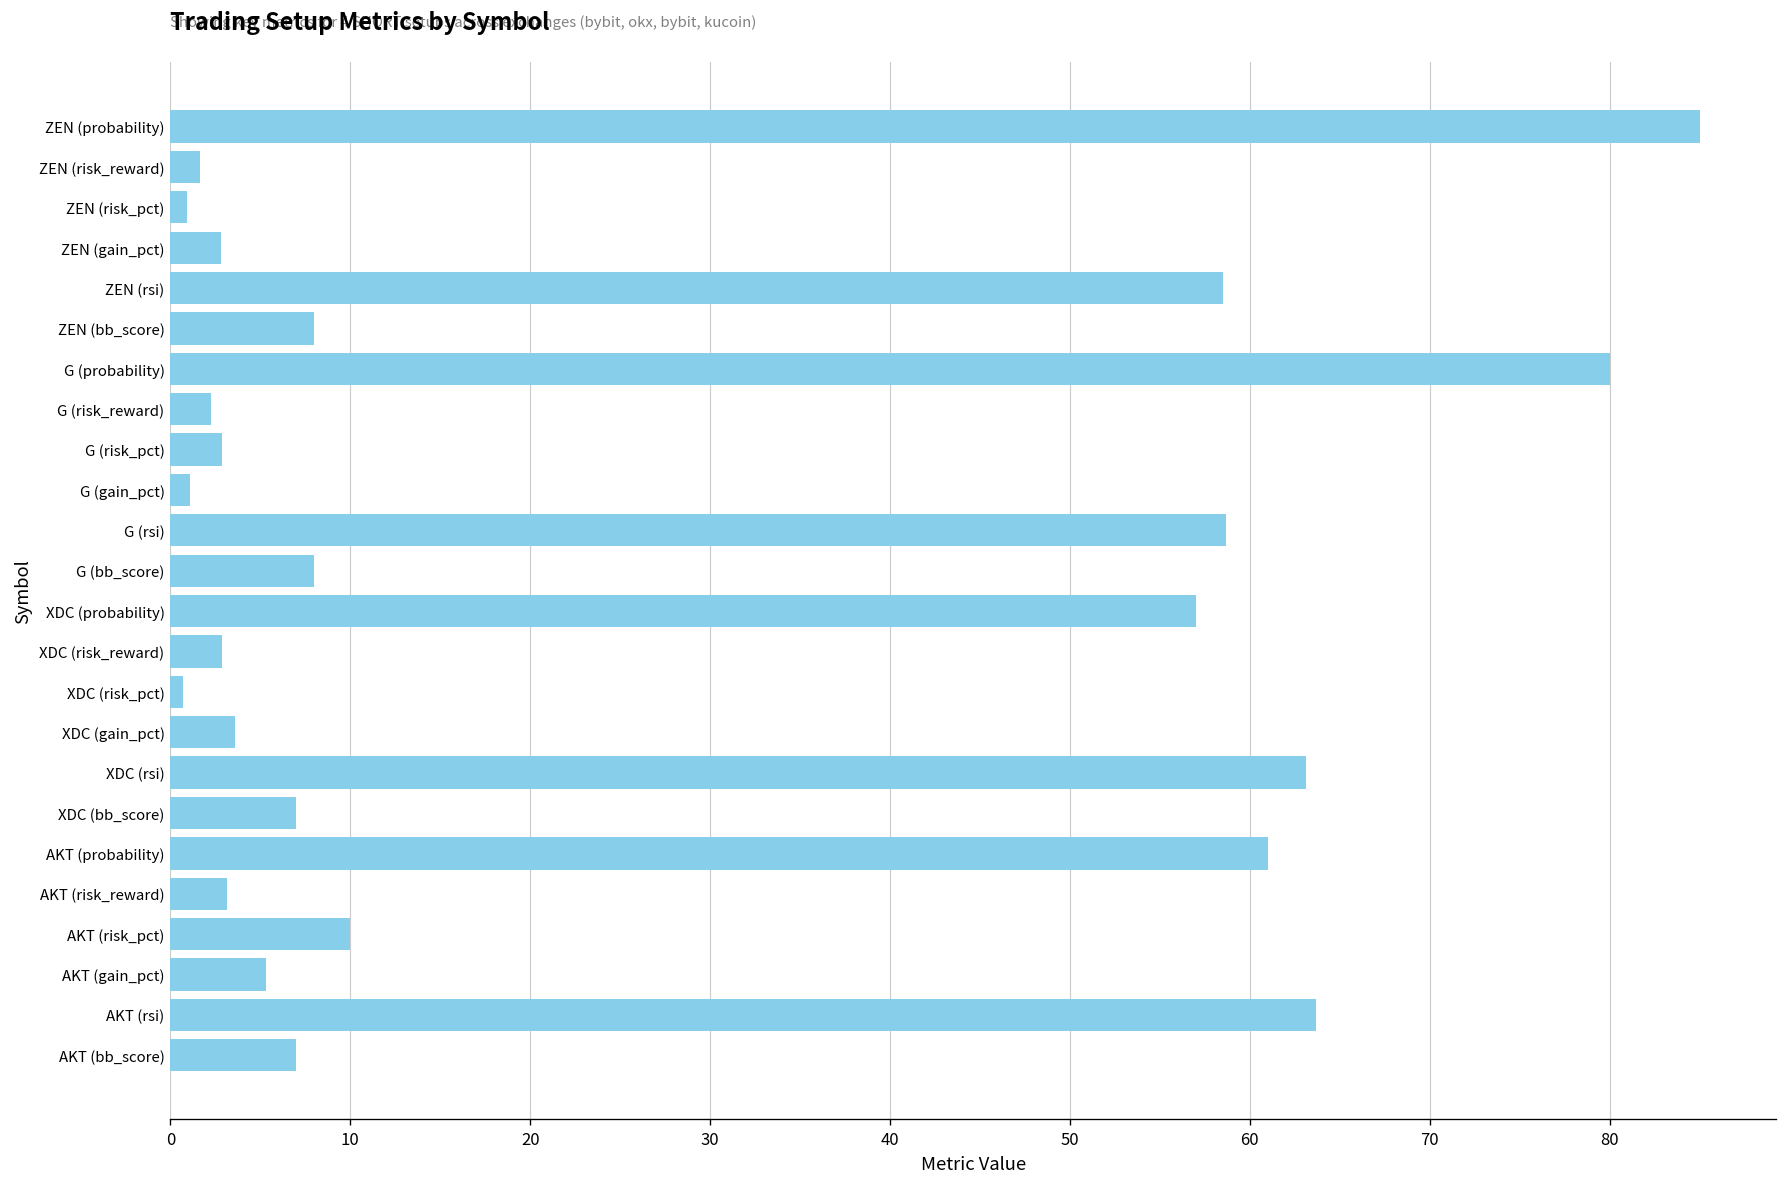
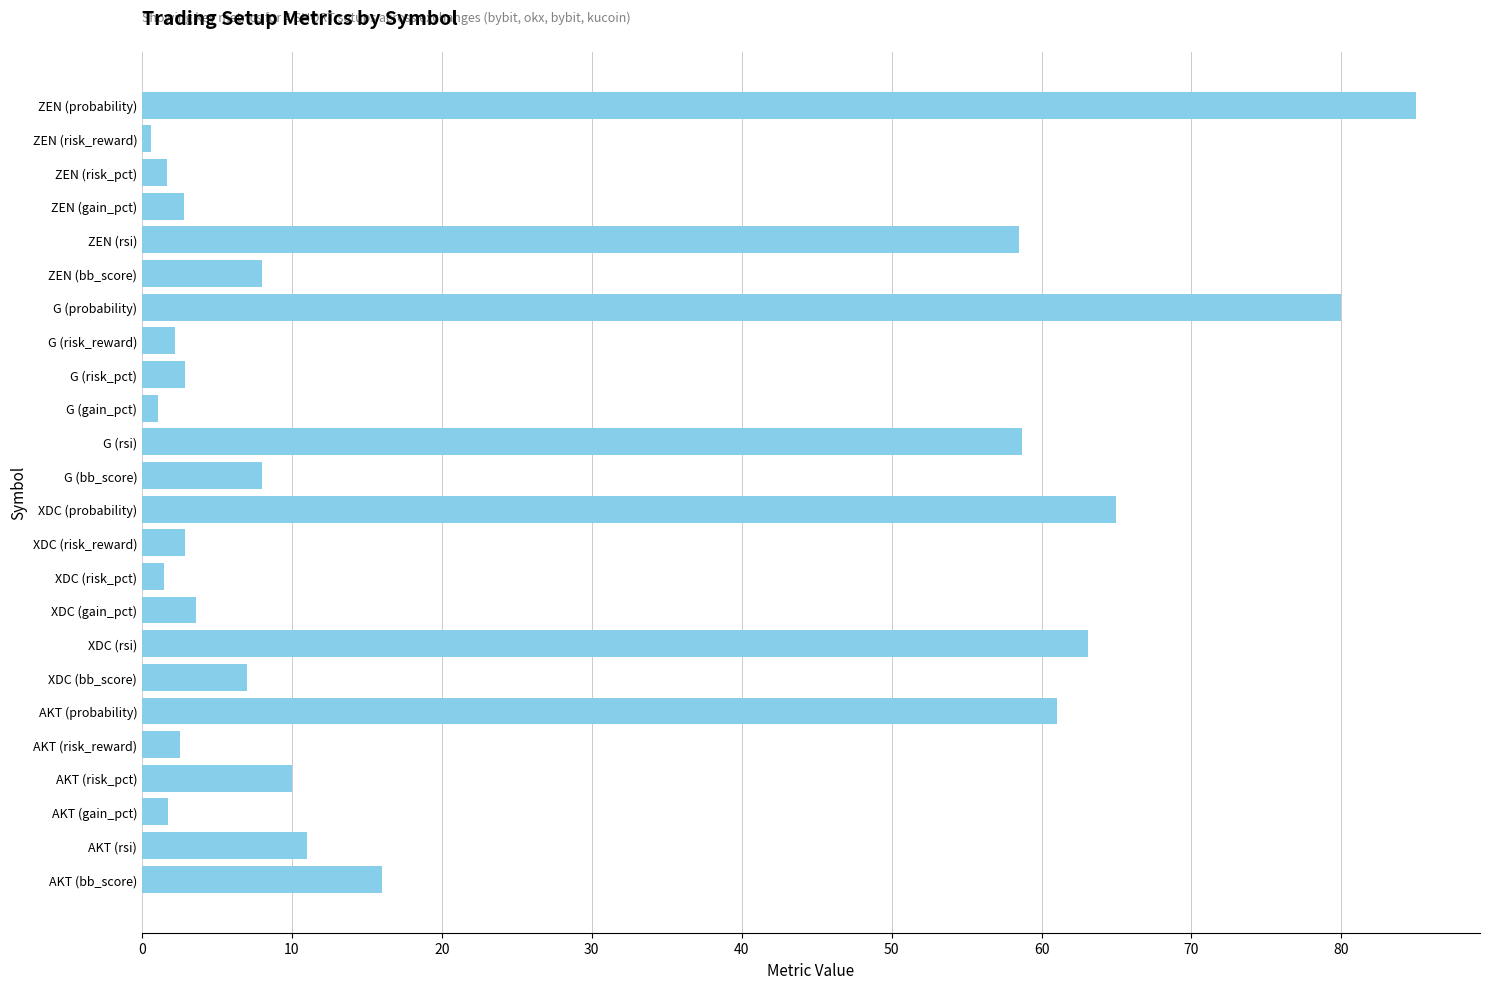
ZEN (risk_reward): 1.7 -> 0.6
ZEN (risk_pct): 0.9 -> 1.7
XDC (probability): 57 -> 65
XDC (risk_pct): 0.7 -> 1.5
AKT (risk_reward): 3.2 -> 2.5
AKT (gain_pct): 5.3 -> 1.7
AKT (rsi): 63.7 -> 11.0
AKT (bb_score): 7 -> 16
